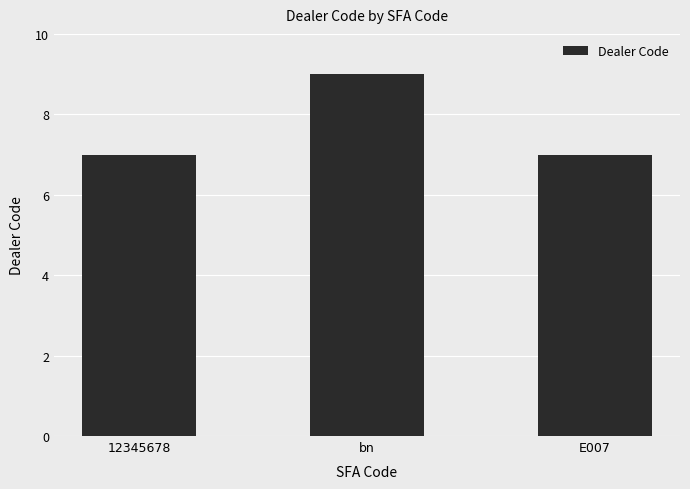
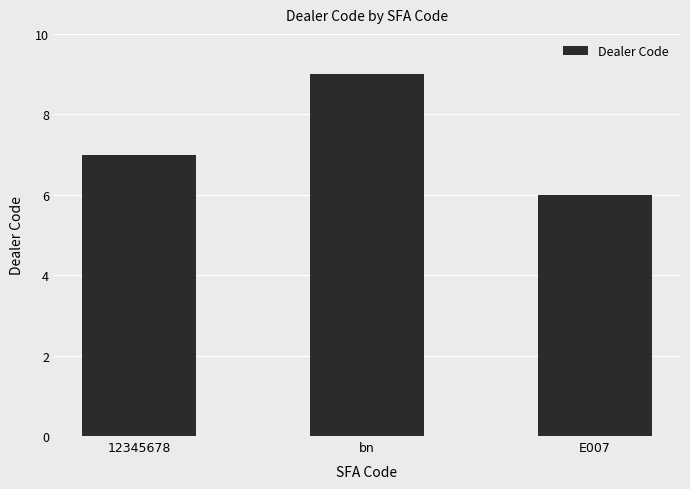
E007: 7 -> 6
